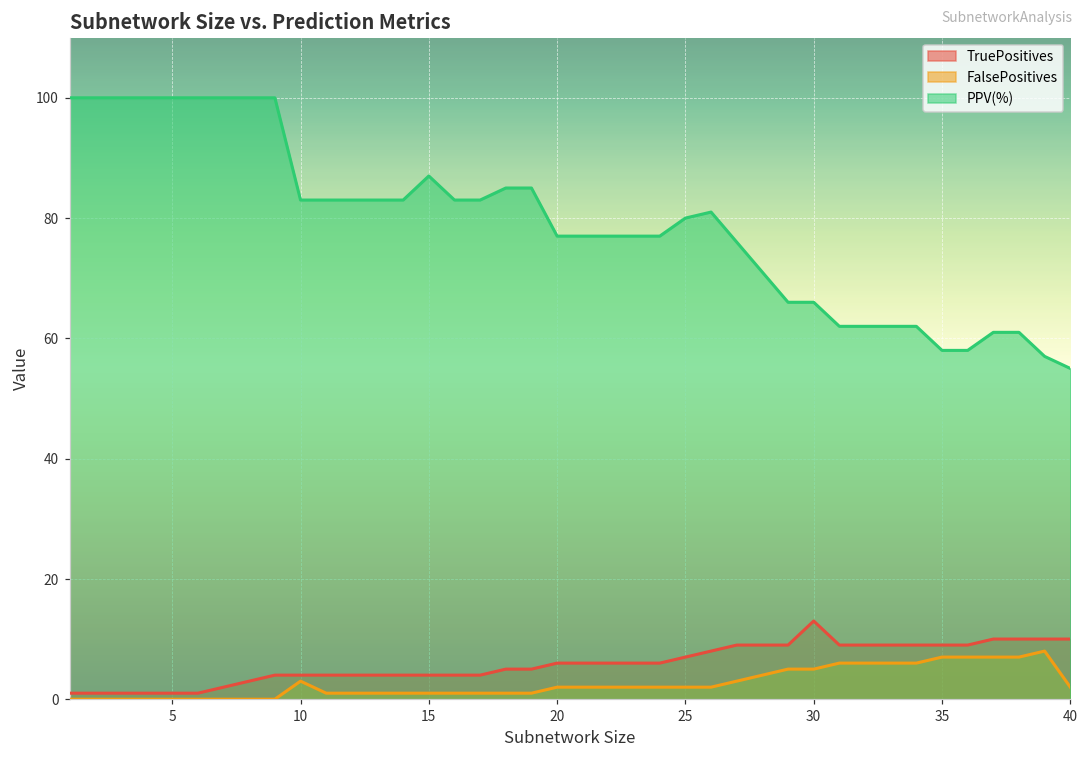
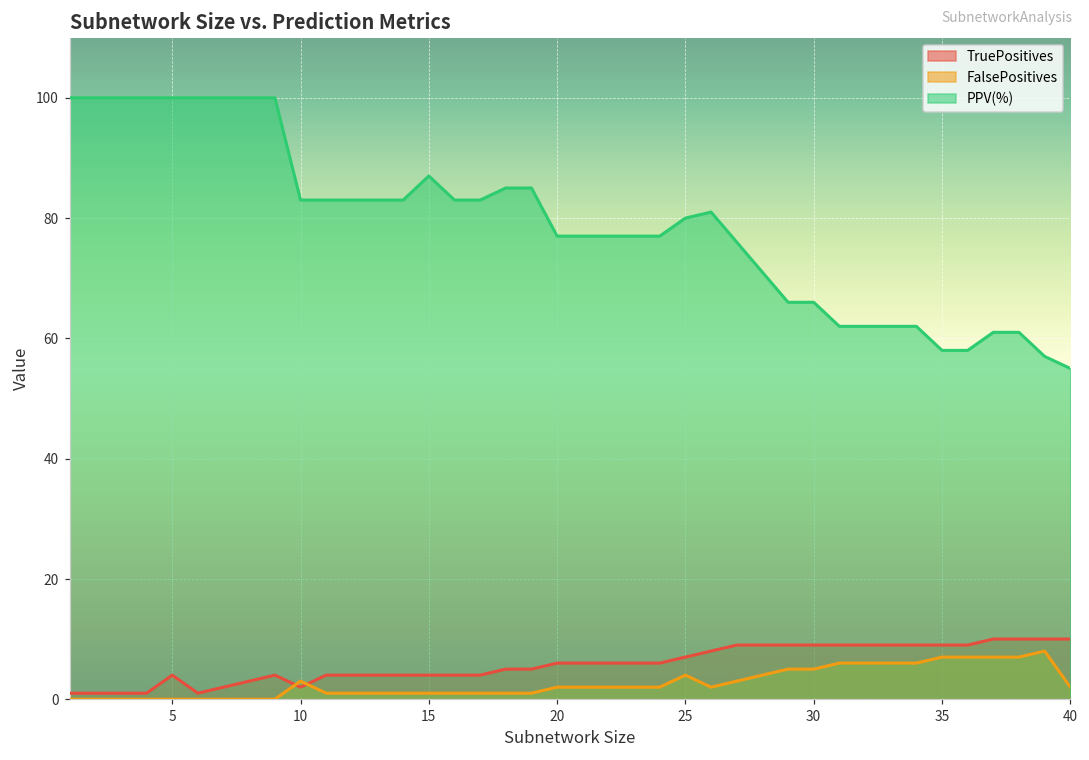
TruePositives, 5: 1 -> 4
TruePositives, 10: 4 -> 2
FalsePositives, 25: 2 -> 4
TruePositives, 30: 13 -> 9
